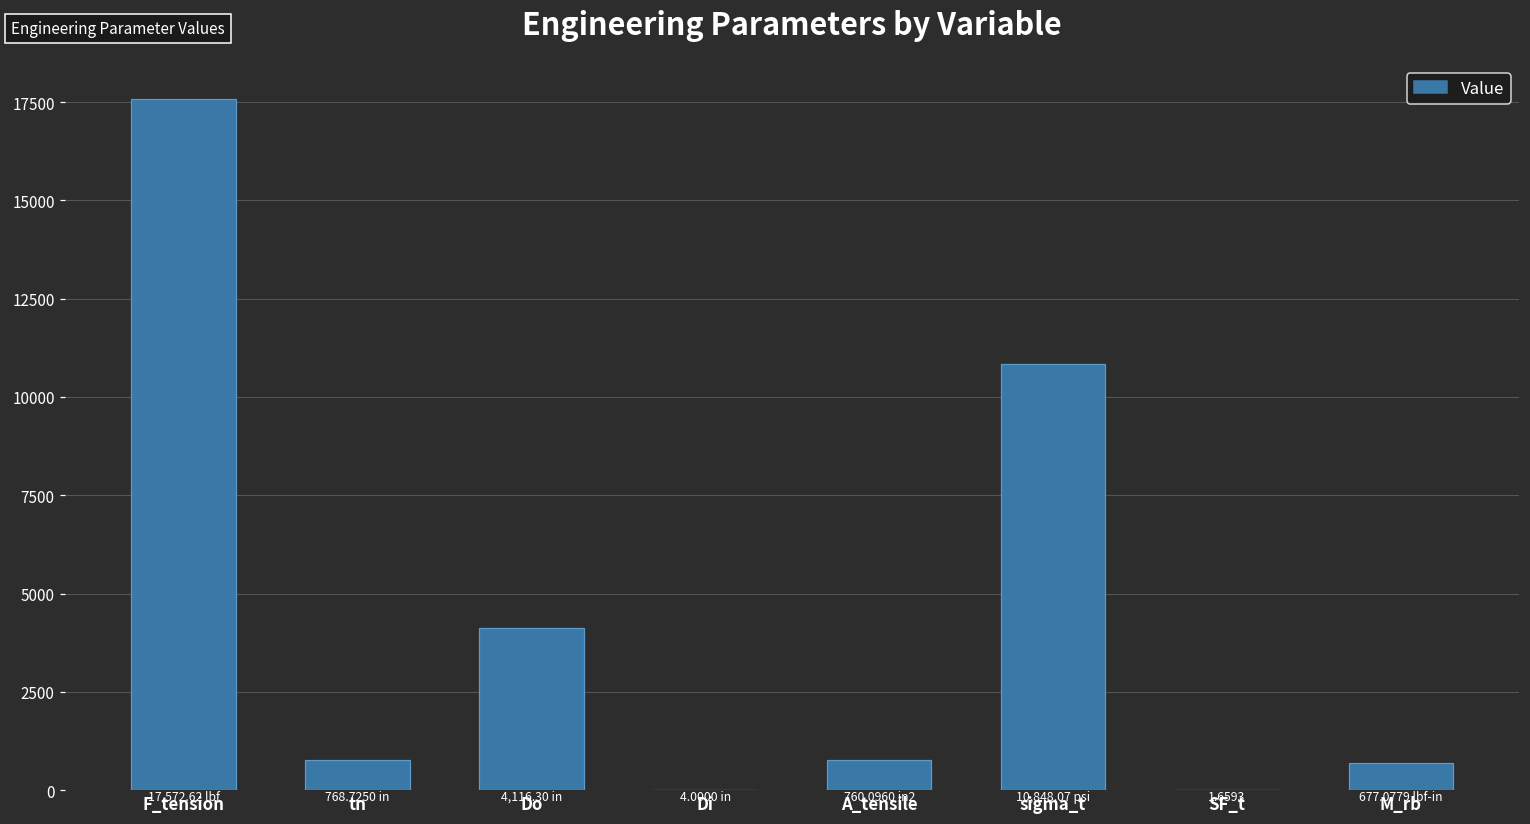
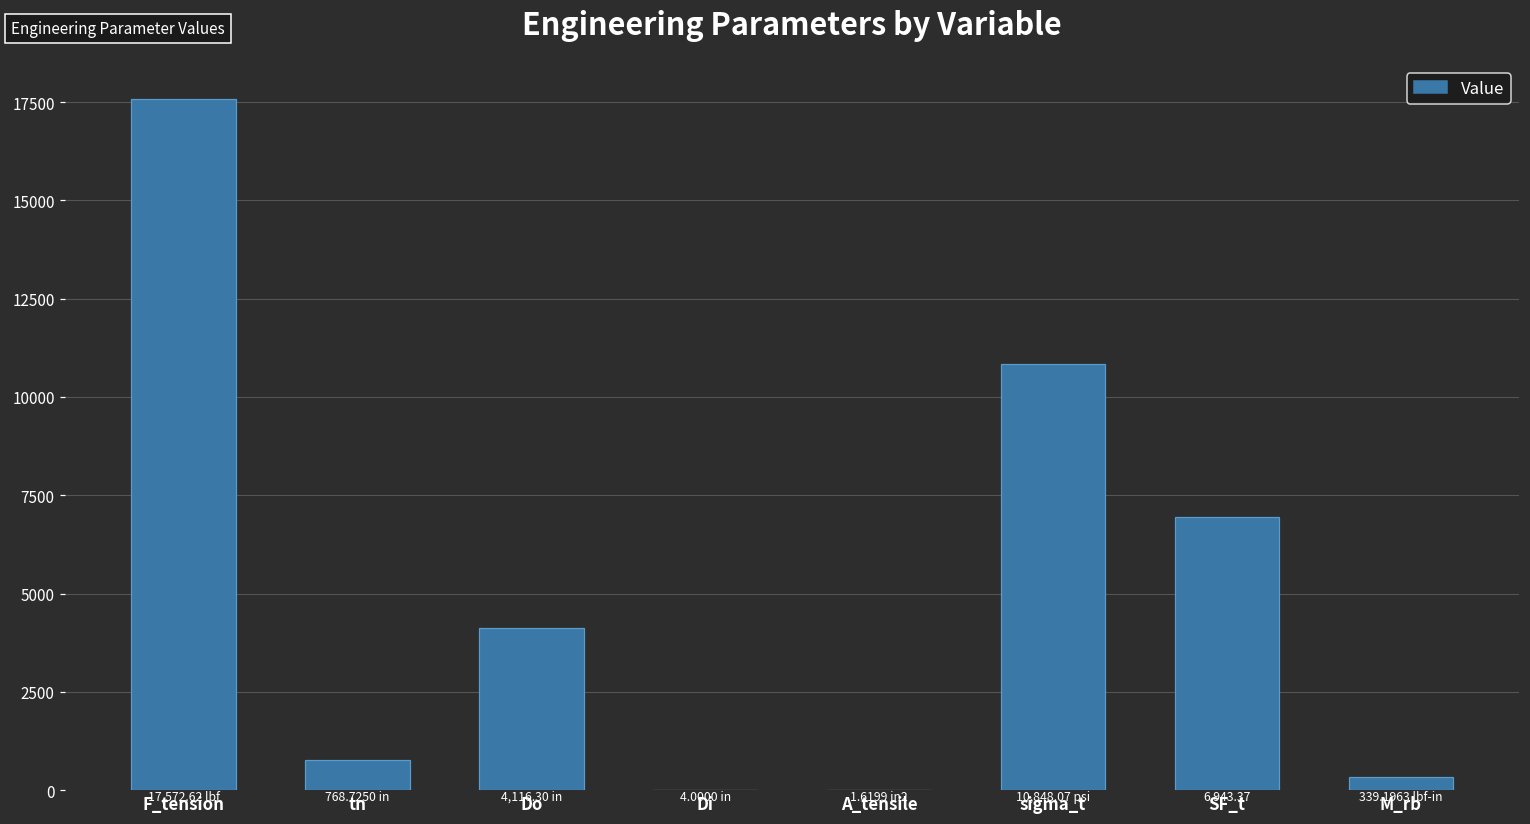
A_tensile: 760.0960 -> 1.6199
SF_t: 1.6593 -> 6,943.37
M_rb: 677.0779 -> 339.1963
